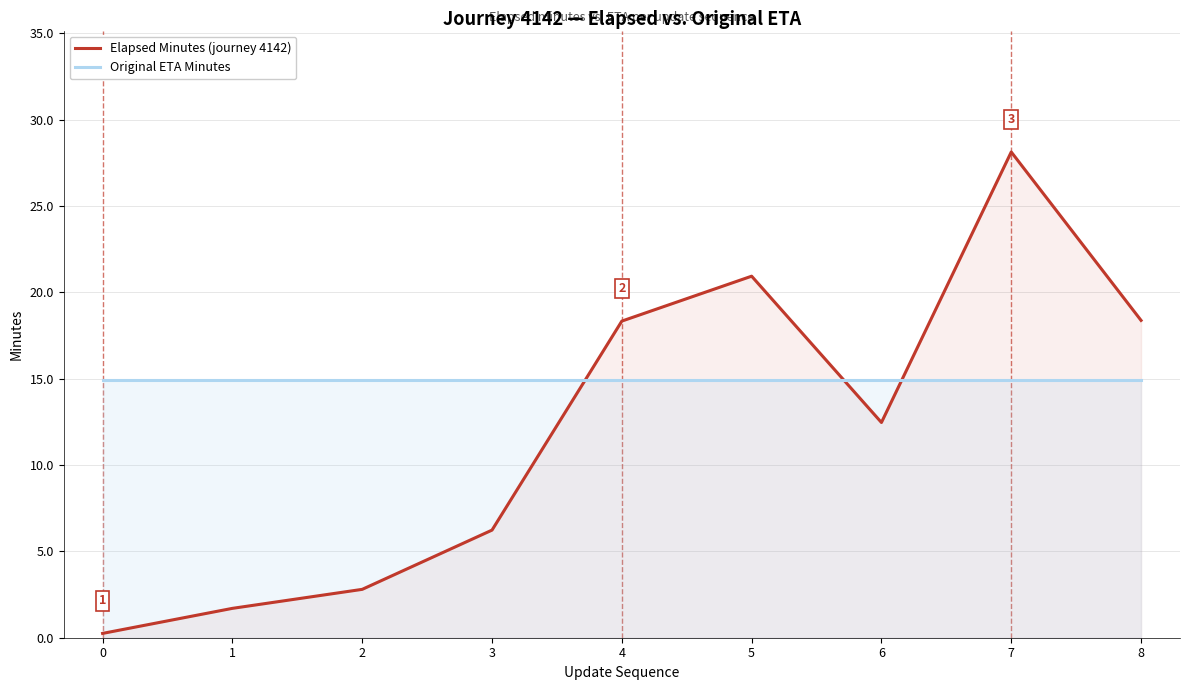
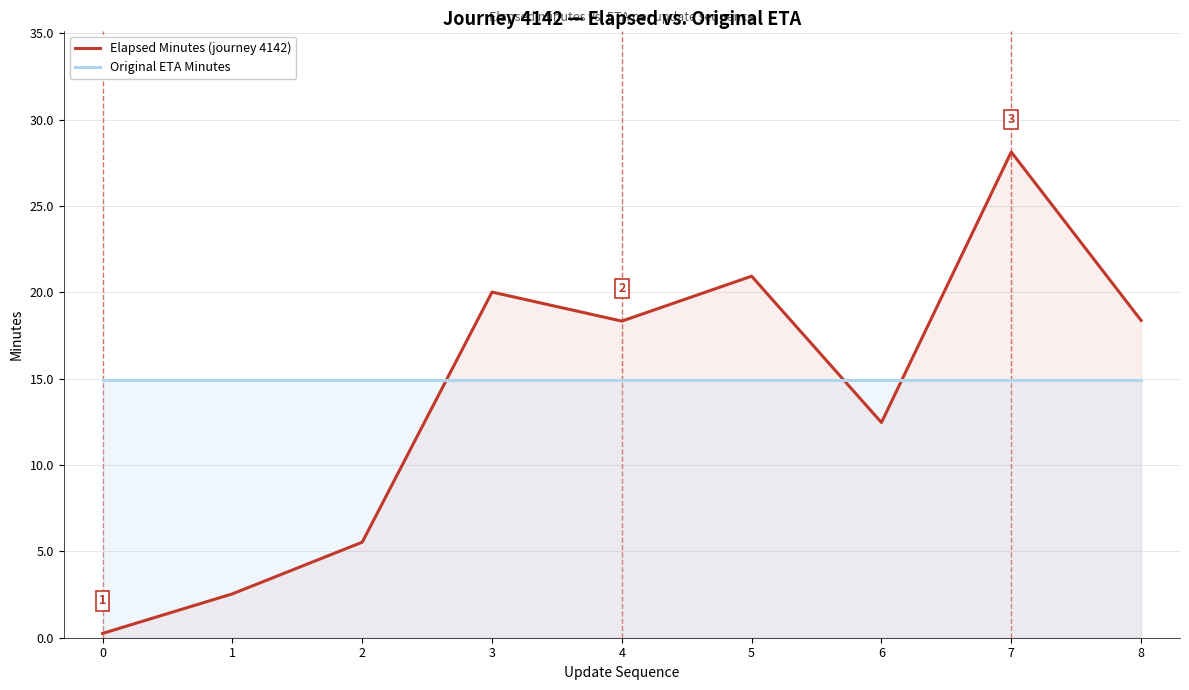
Elapsed Minutes (journey 4142), 1: 1.7 -> 2.5
Elapsed Minutes (journey 4142), 2: 2.8 -> 5.5
Elapsed Minutes (journey 4142), 3: 6.2 -> 20.0
